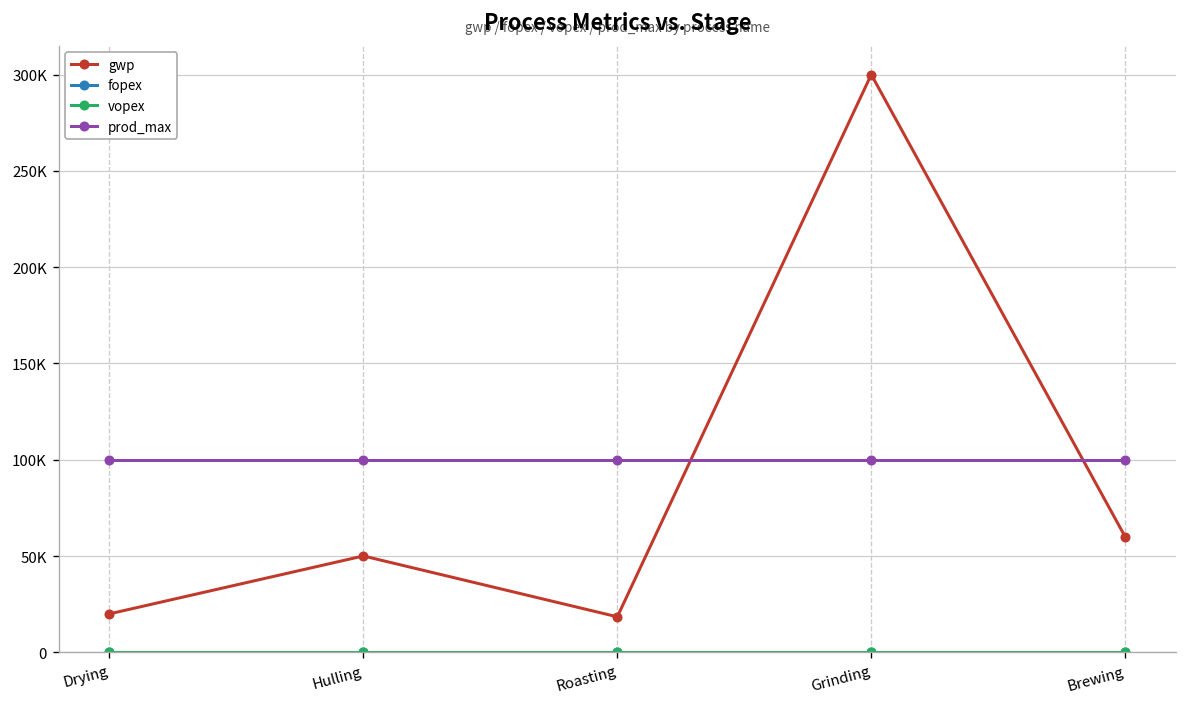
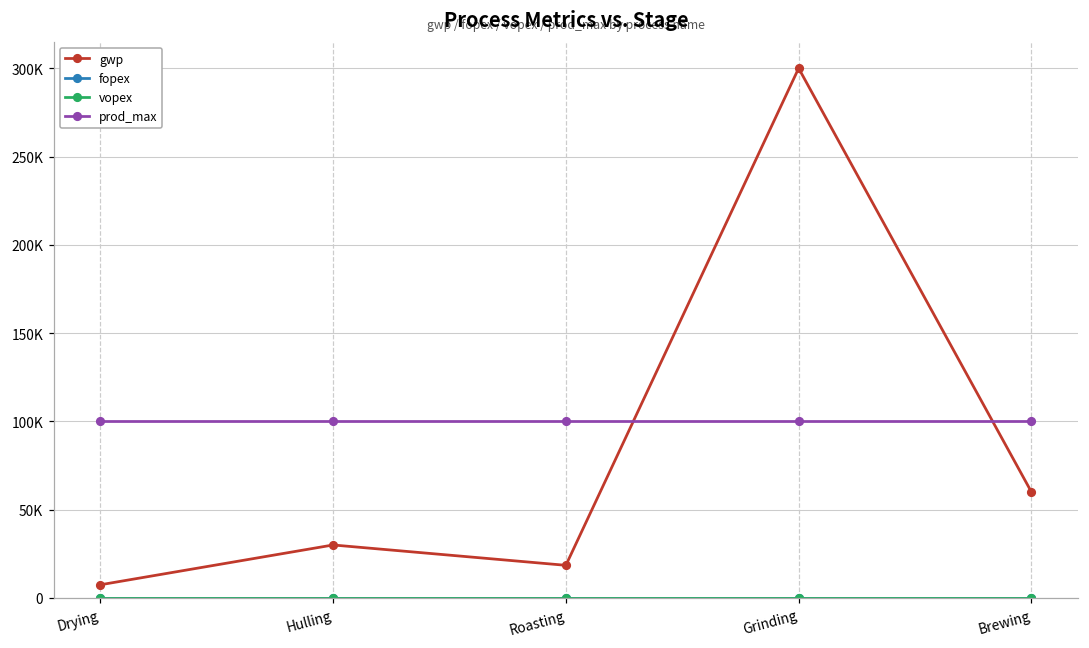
gwp, Drying: 20000 -> 7000
gwp, Hulling: 50000 -> 30000
